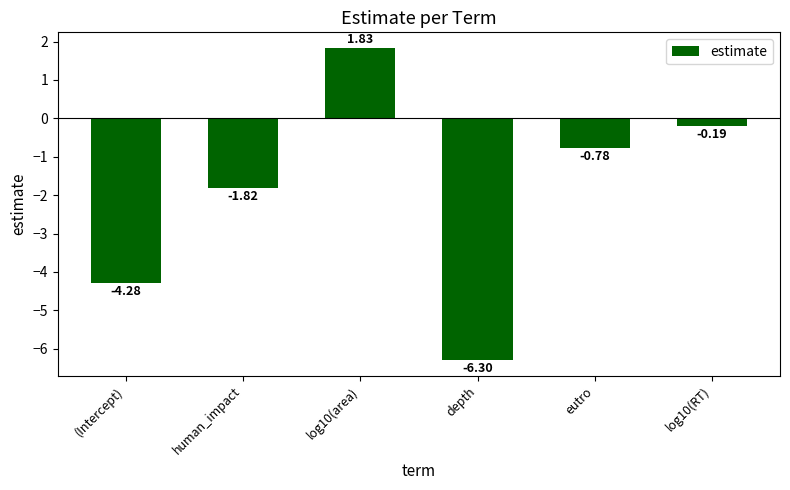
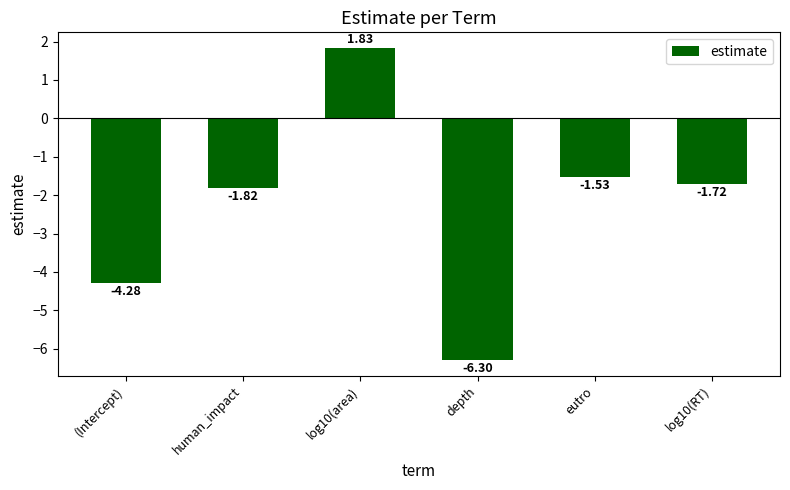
eutro: -0.78 -> -1.53
log10(RT): -0.19 -> -1.72
